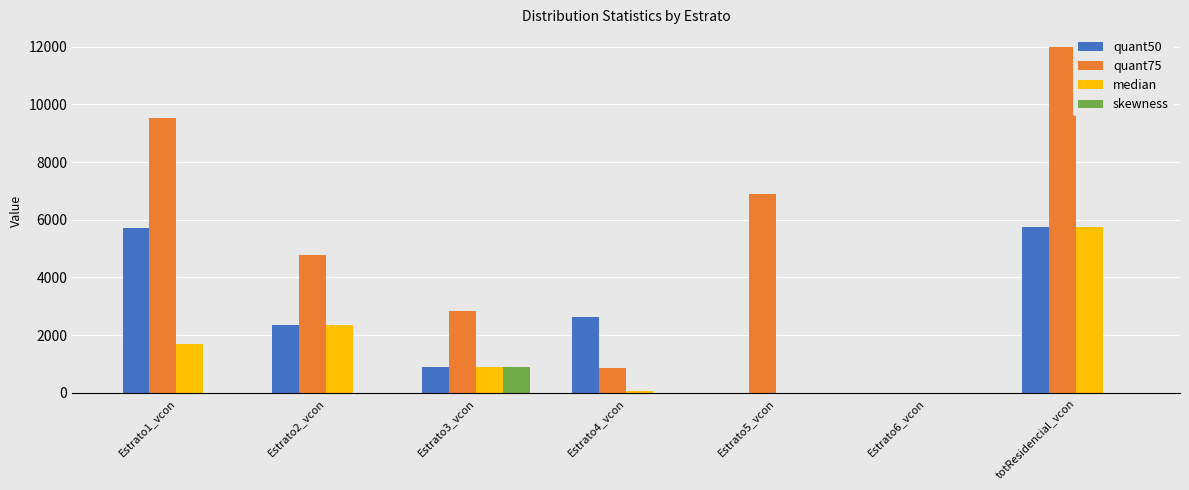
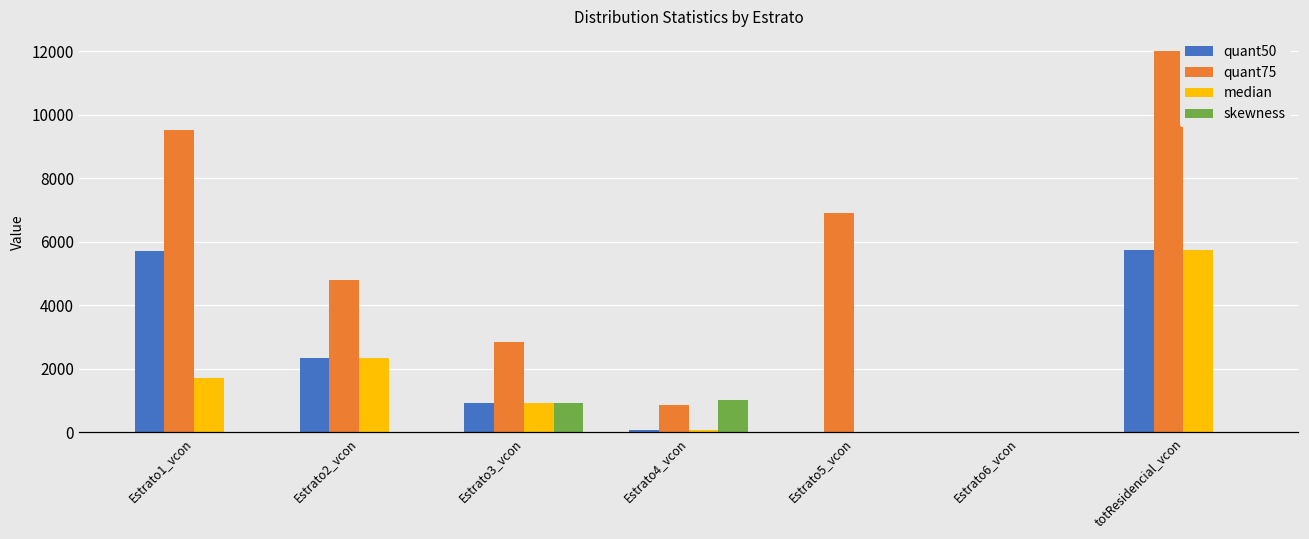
quant50, Estrato4_vcon: 2600 -> 100
skewness, Estrato4_vcon: 0 -> 1000
